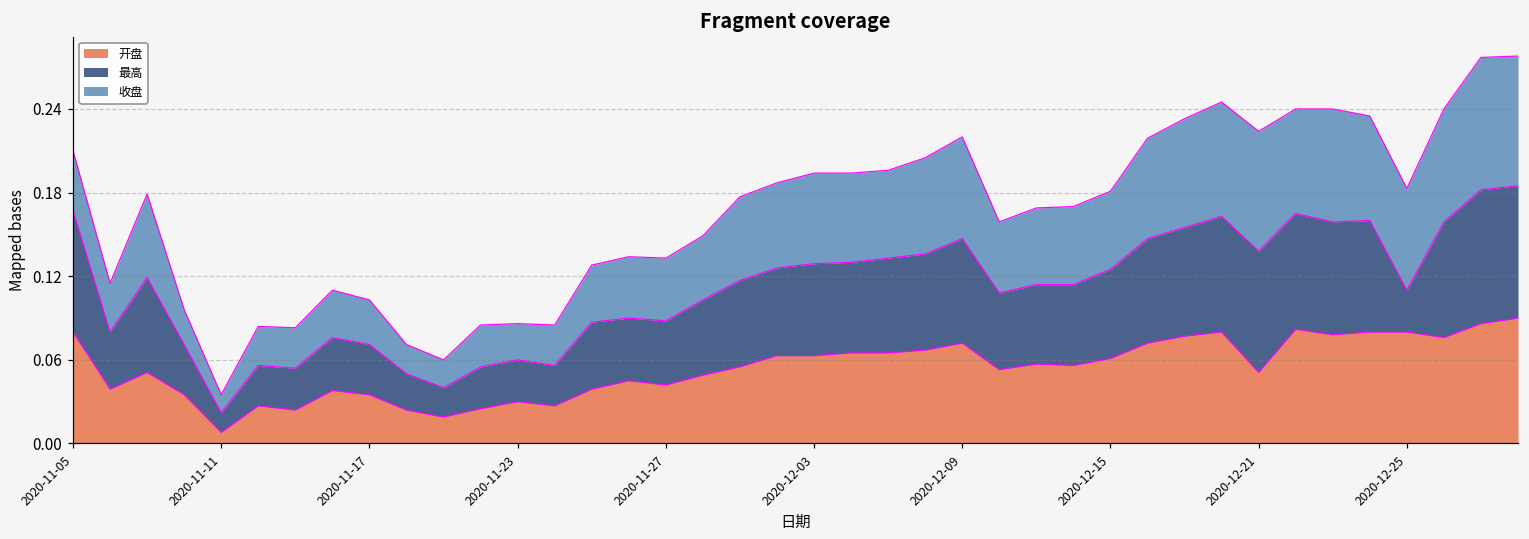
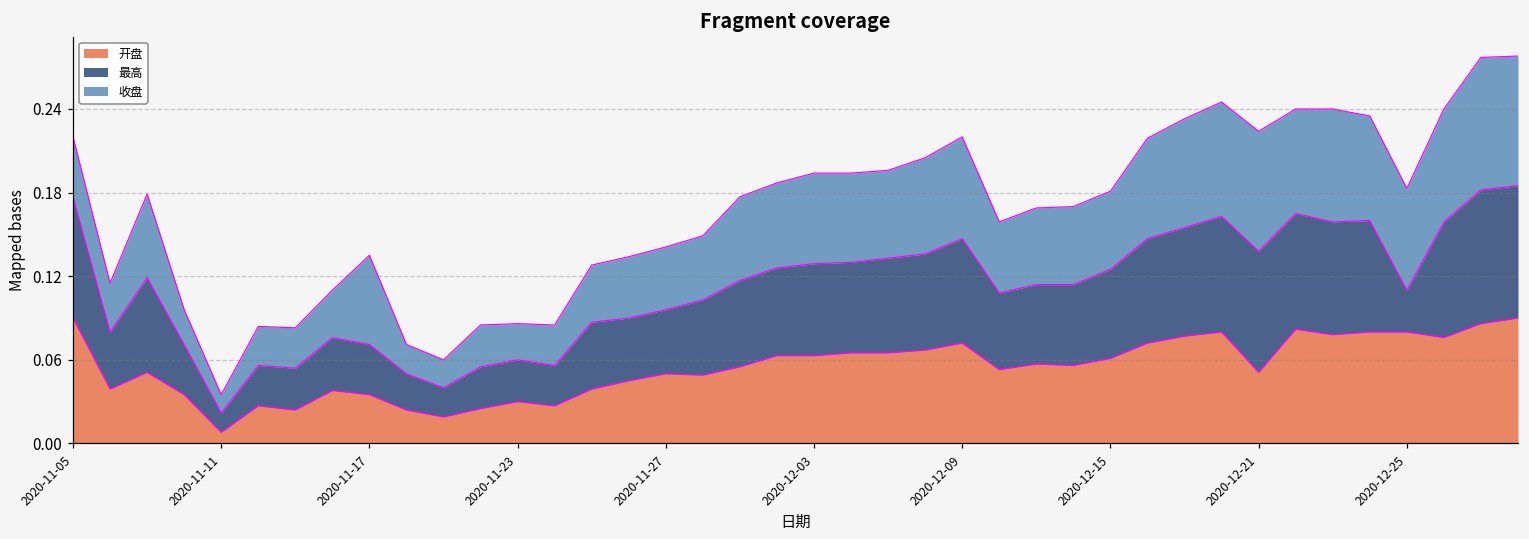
开盘, 2020-11-05: 0.080 -> 0.090
收盘, 2020-11-17: 0.032 -> 0.064
开盘, 2020-11-27: 0.042 -> 0.050
